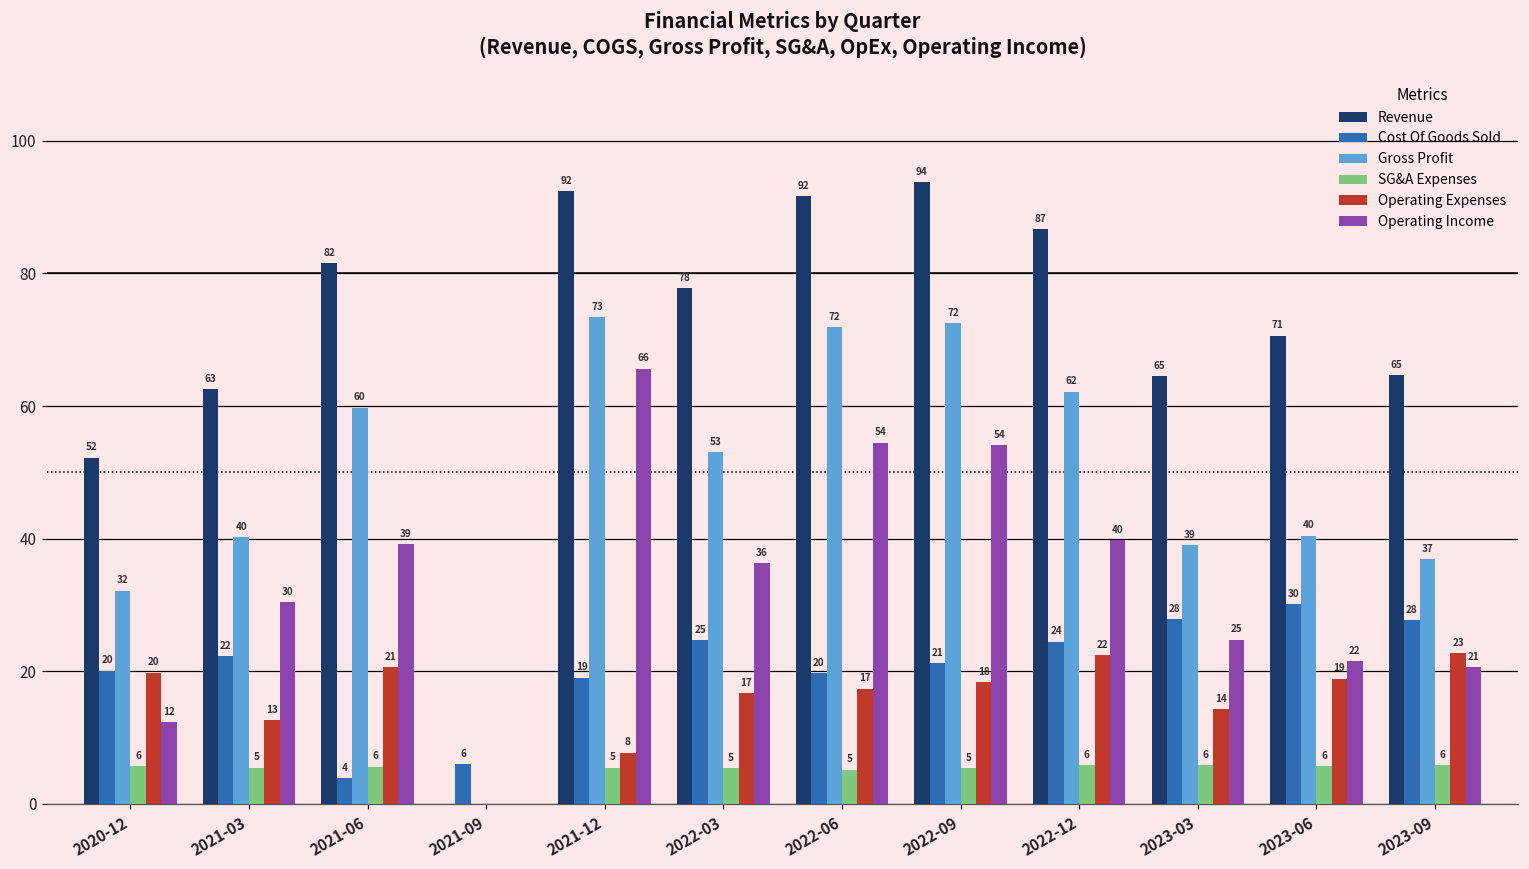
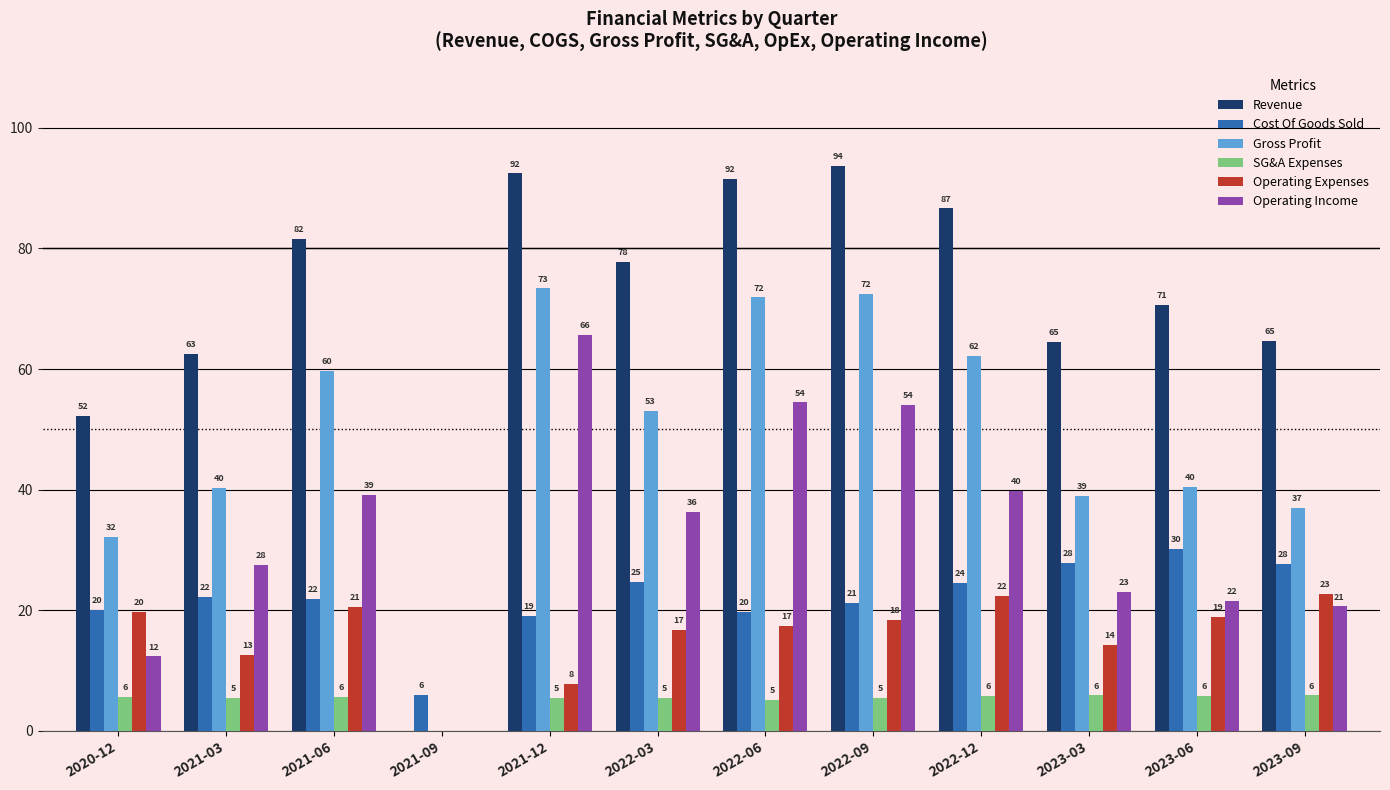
Operating Income, 2021-03: 30 -> 28
Cost Of Goods Sold, 2021-06: 4 -> 22
Operating Income, 2023-03: 25 -> 23
